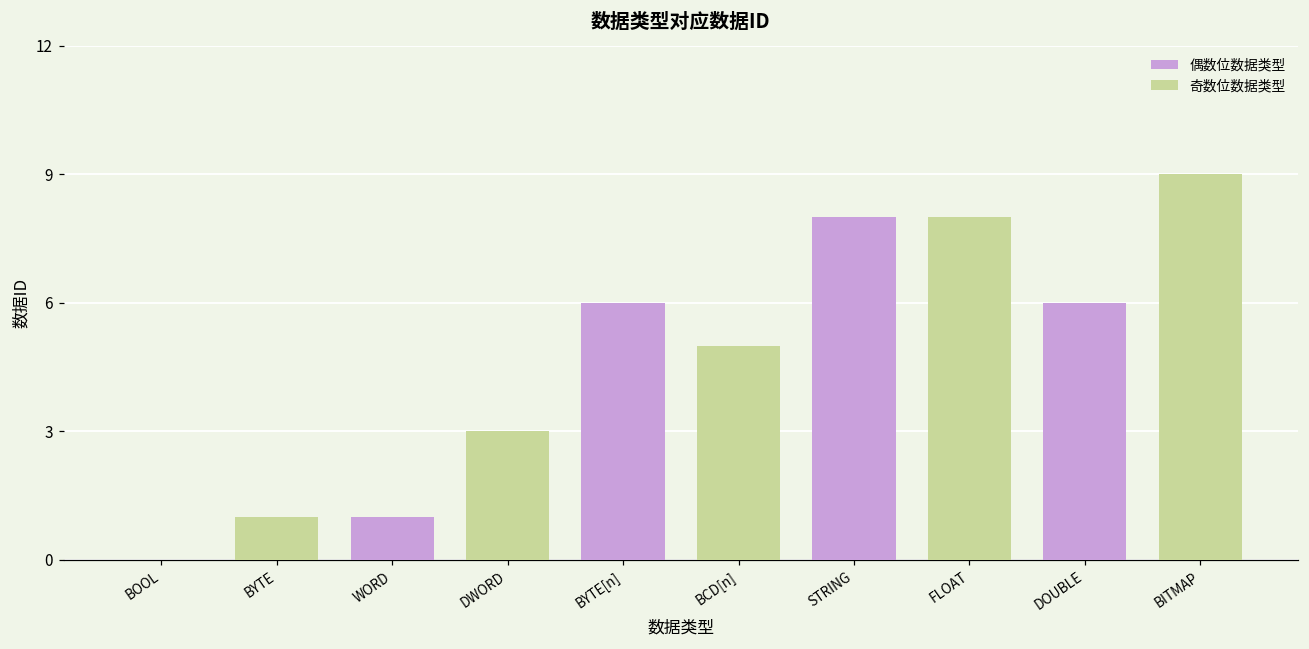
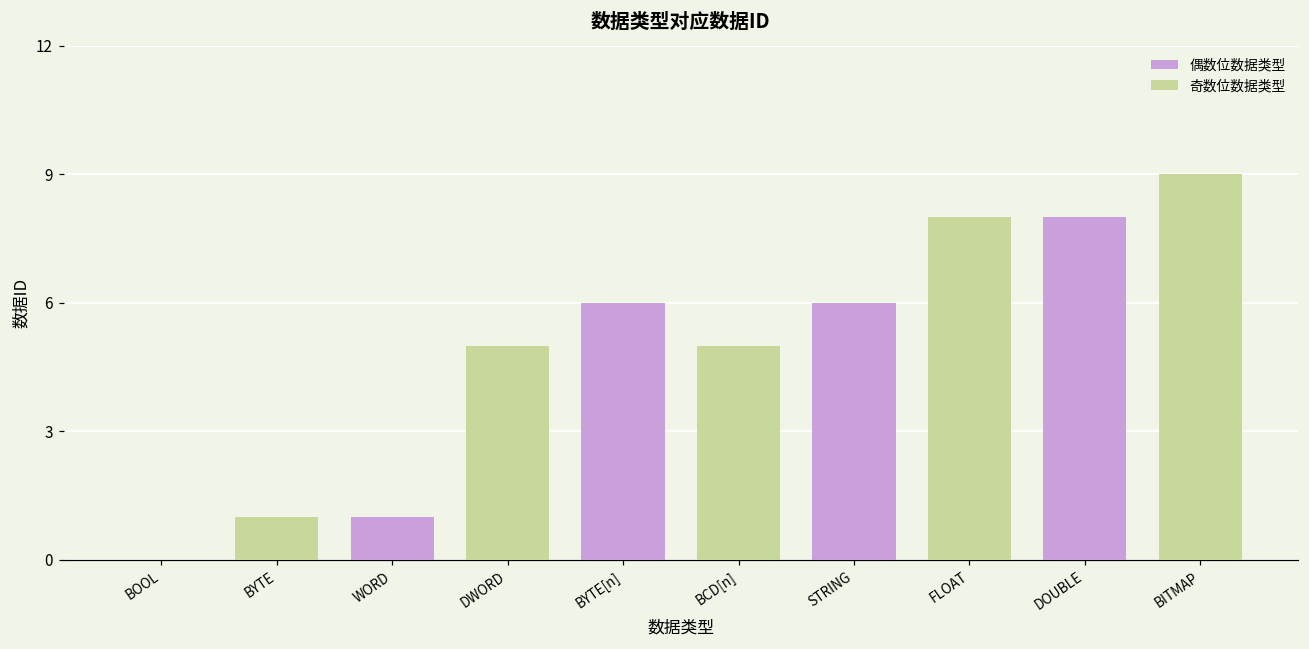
DWORD: 3 -> 5
STRING: 8 -> 6
DOUBLE: 6 -> 8
